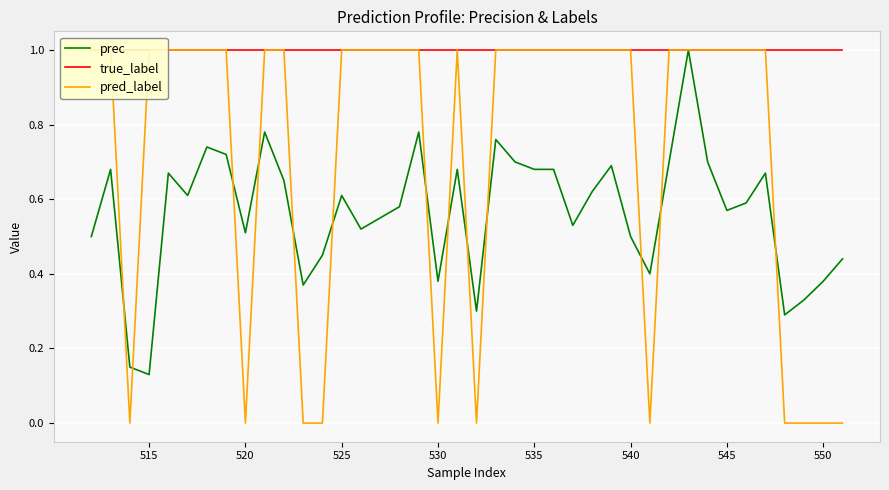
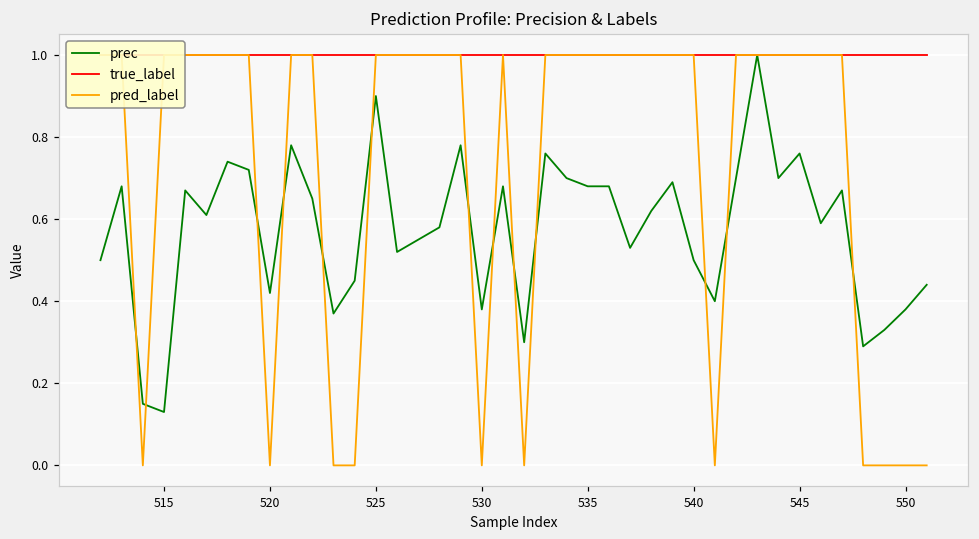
prec, 520: 0.51 -> 0.42
prec, 525: 0.61 -> 0.90
prec, 545: 0.57 -> 0.76
